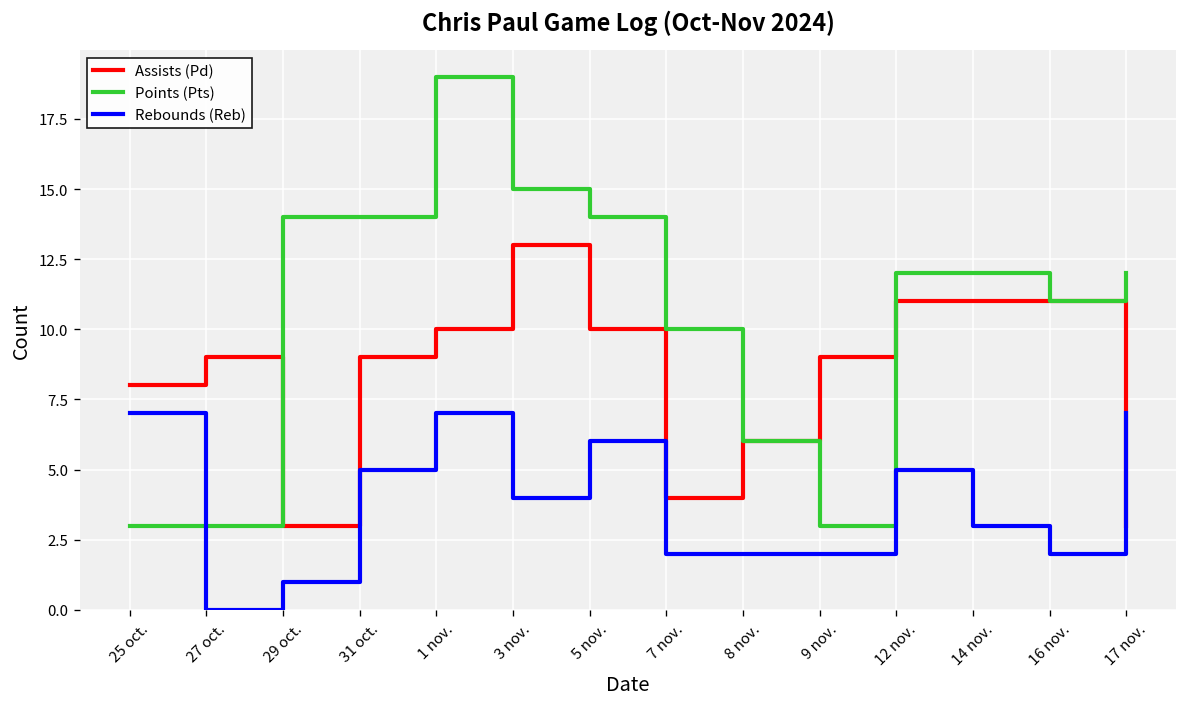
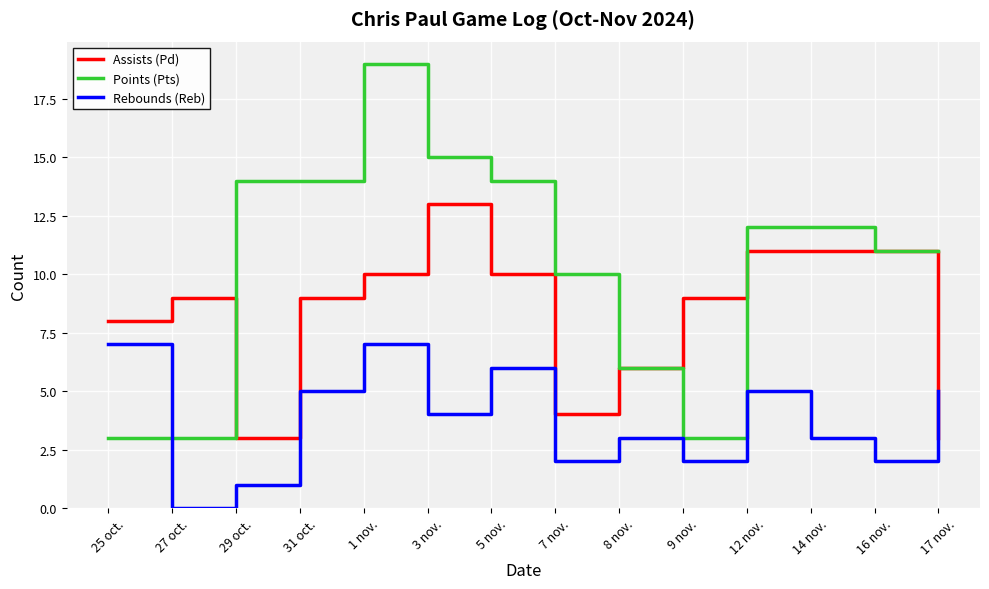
Rebounds (Reb), 8 nov.: 2 -> 3
Points (Pts), 17 nov.: 12 -> 11
Rebounds (Reb), 17 nov.: 7 -> 5
